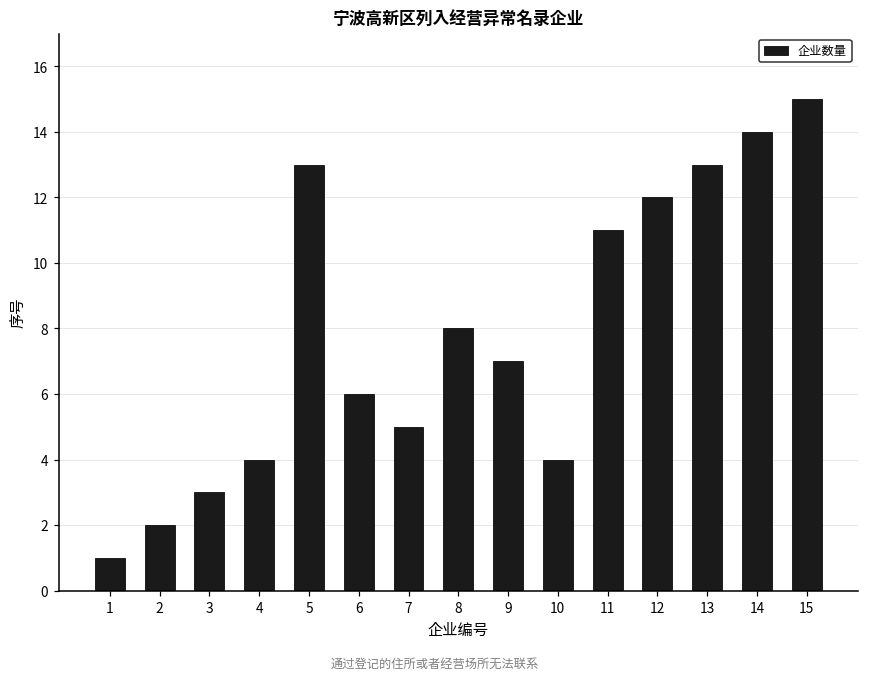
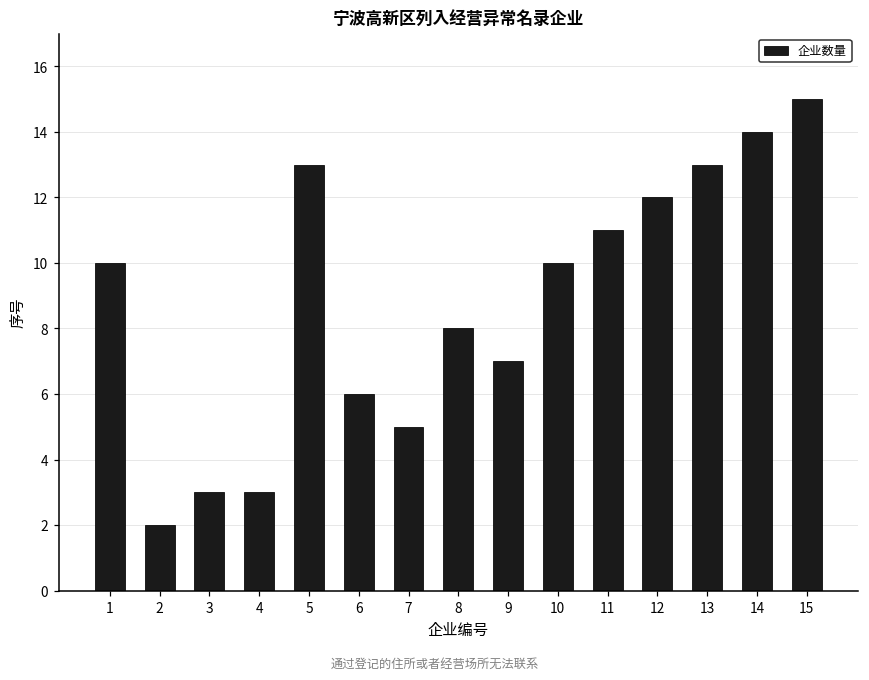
1: 1 -> 10
4: 4 -> 3
10: 4 -> 10
